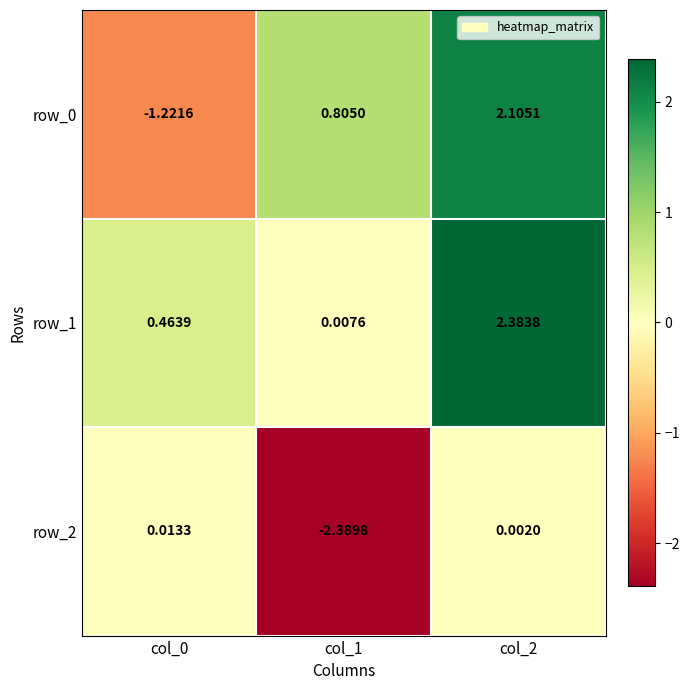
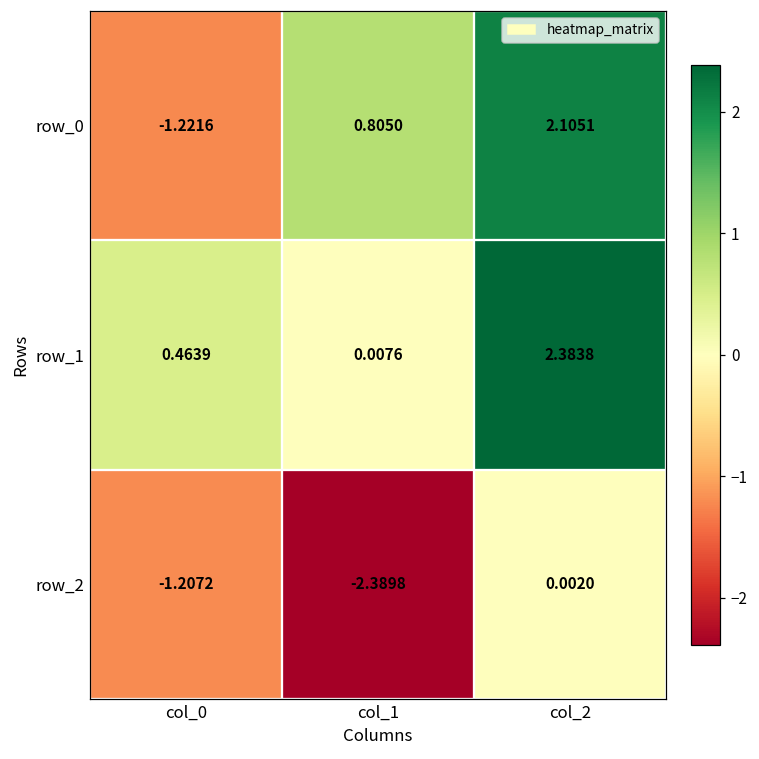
row_2, col_0: 0.0133 -> -1.2072
